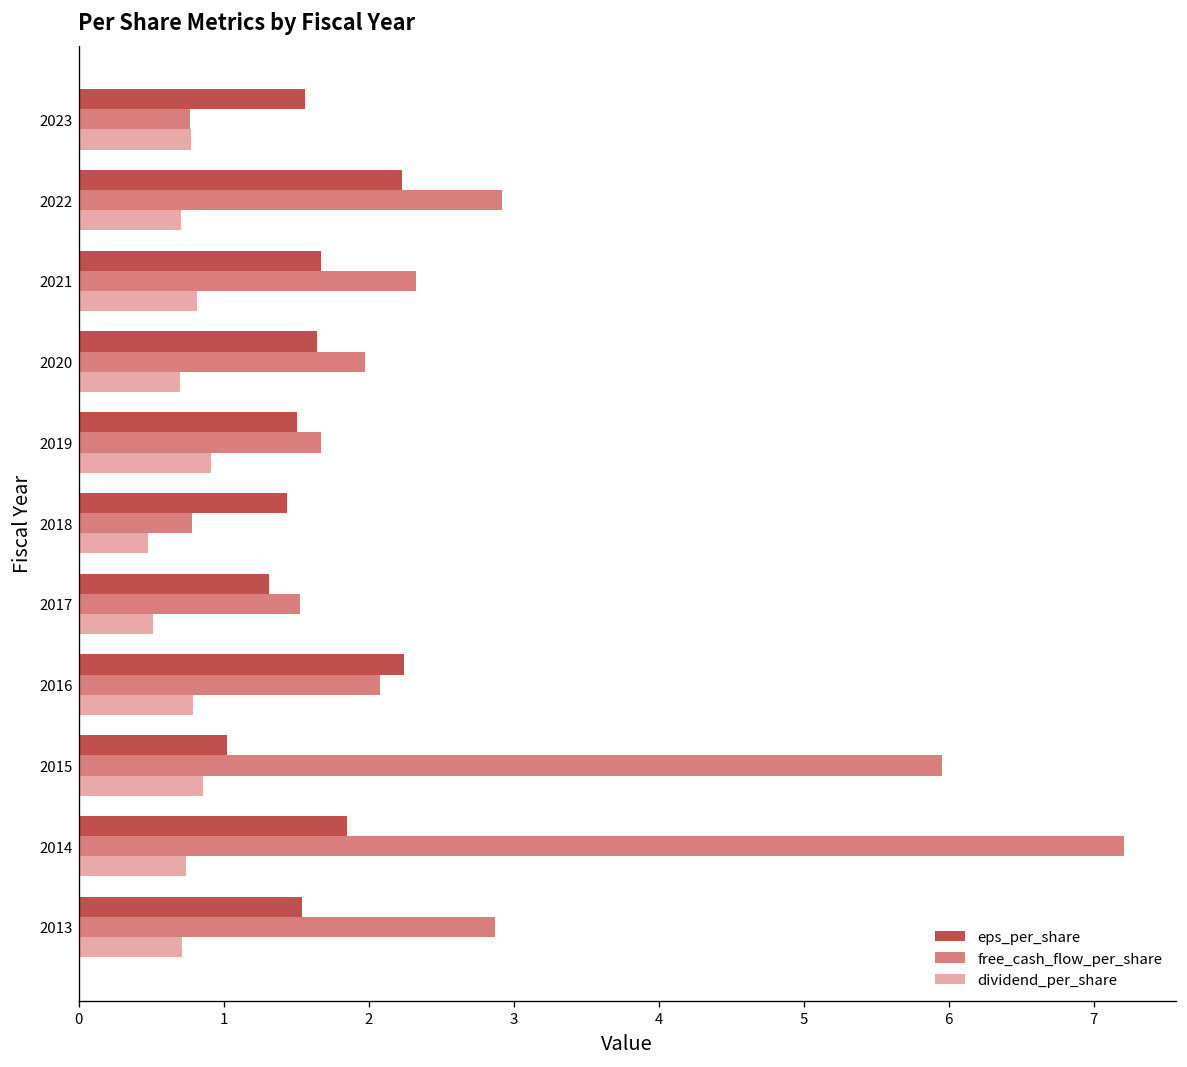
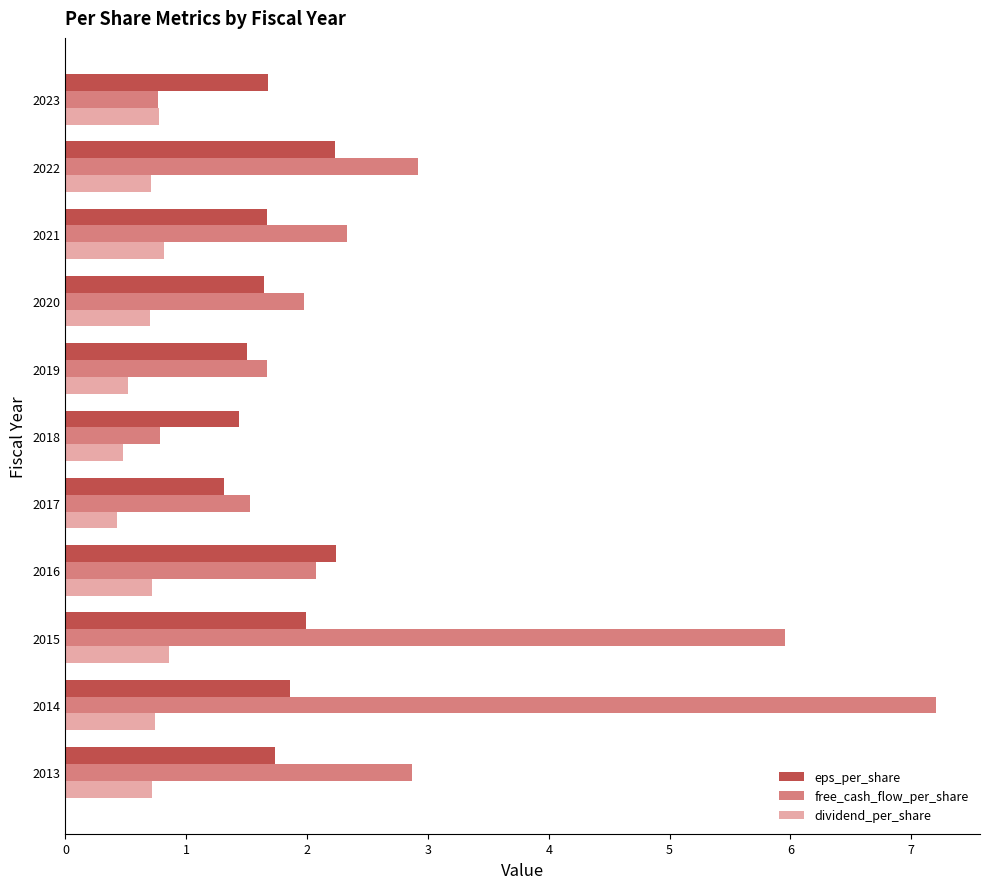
eps_per_share, 2023: 1.56 -> 1.68
dividend_per_share, 2019: 0.92 -> 0.52
dividend_per_share, 2017: 0.51 -> 0.43
dividend_per_share, 2016: 0.79 -> 0.72
eps_per_share, 2015: 1.02 -> 1.99
eps_per_share, 2013: 1.54 -> 1.73
